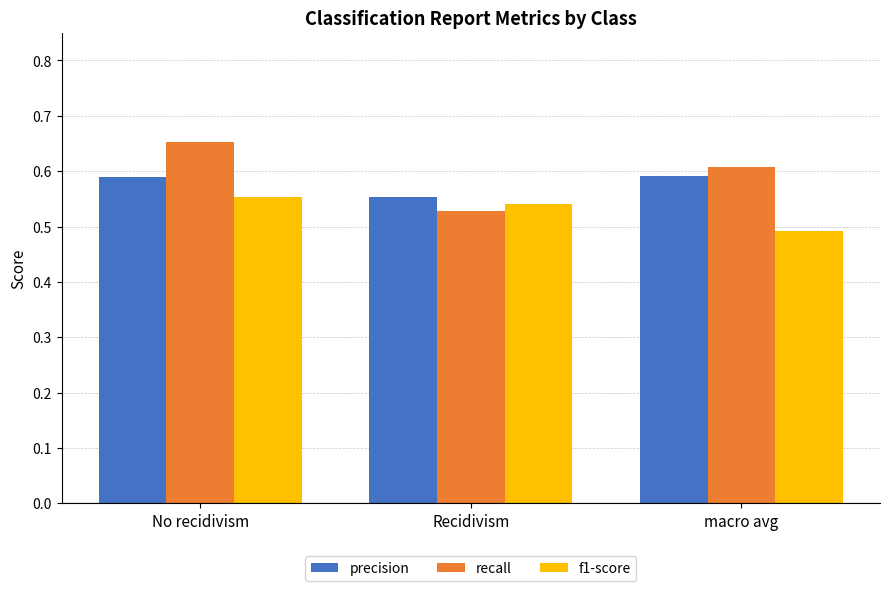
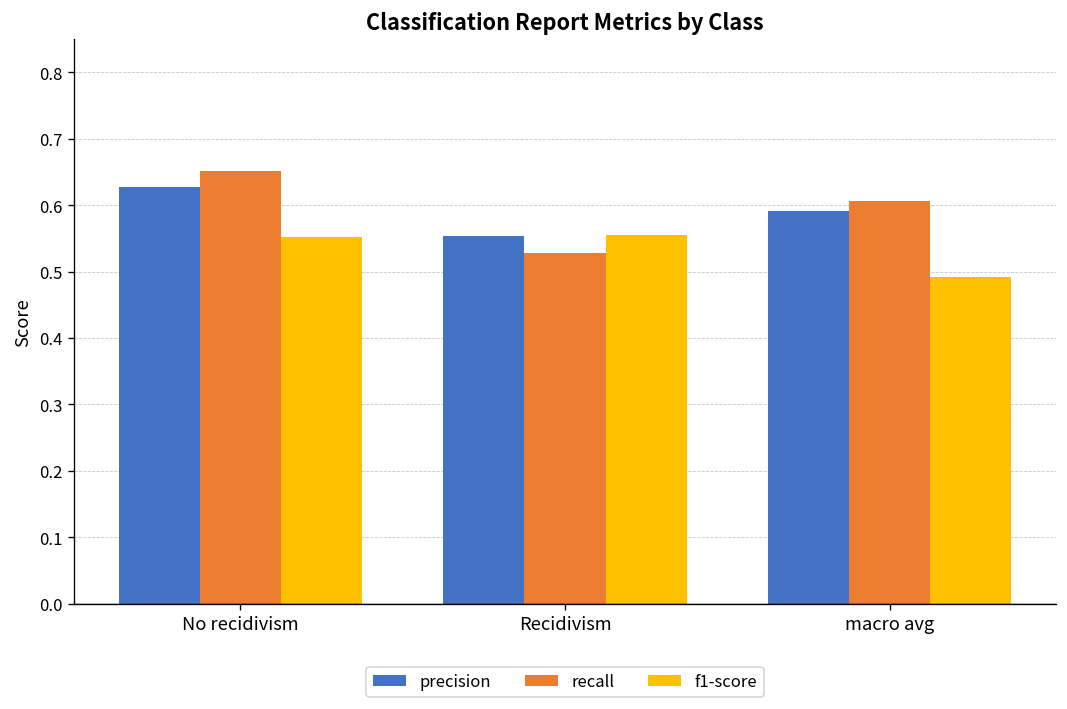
precision, No recidivism: 0.59 -> 0.63
f1-score, Recidivism: 0.54 -> 0.56
